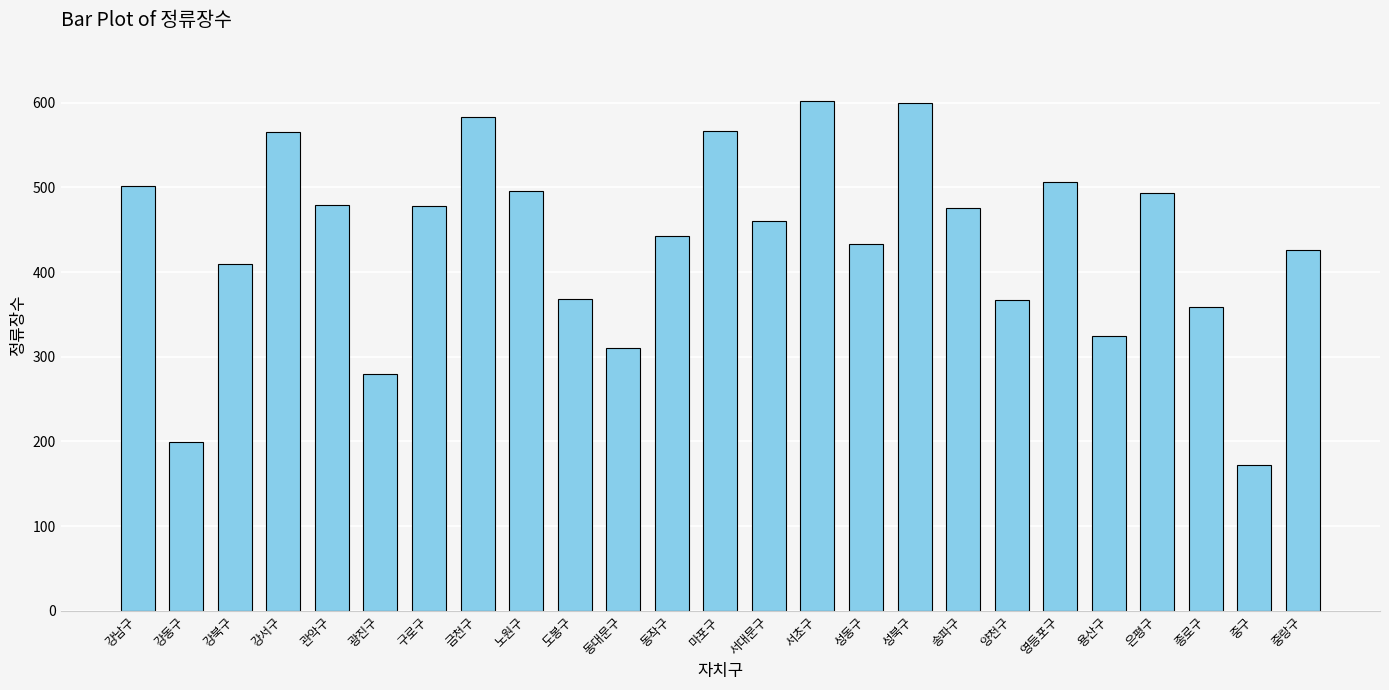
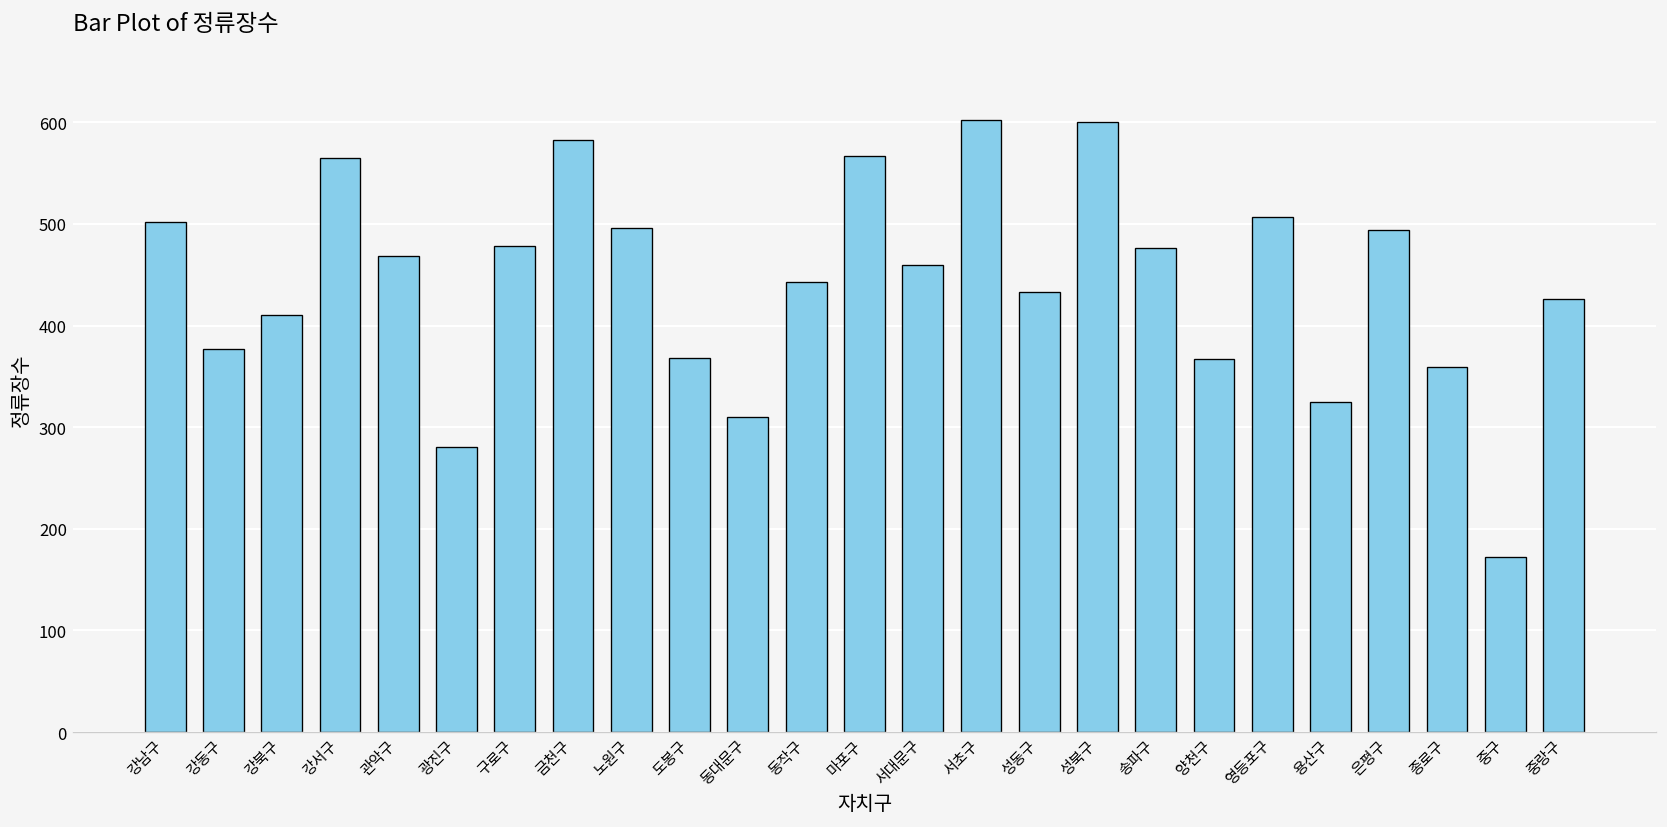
강동구: 200 -> 380
관악구: 480 -> 470
